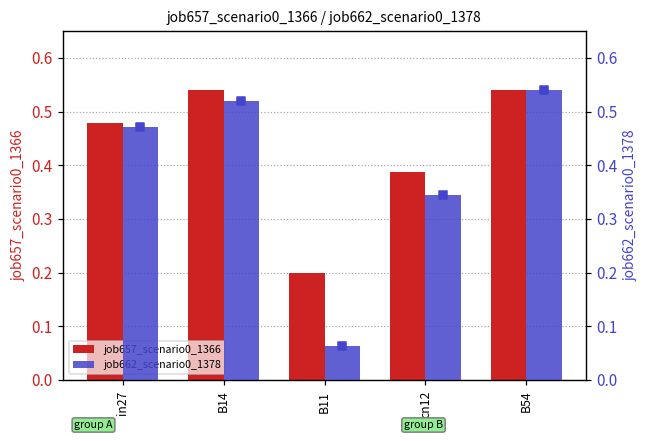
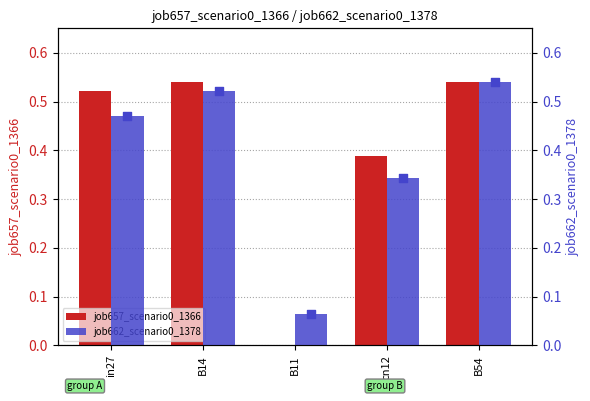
job657_scenario0_1366, in27: 0.48 -> 0.52
job657_scenario0_1366, B11: 0.2 -> 0.0
